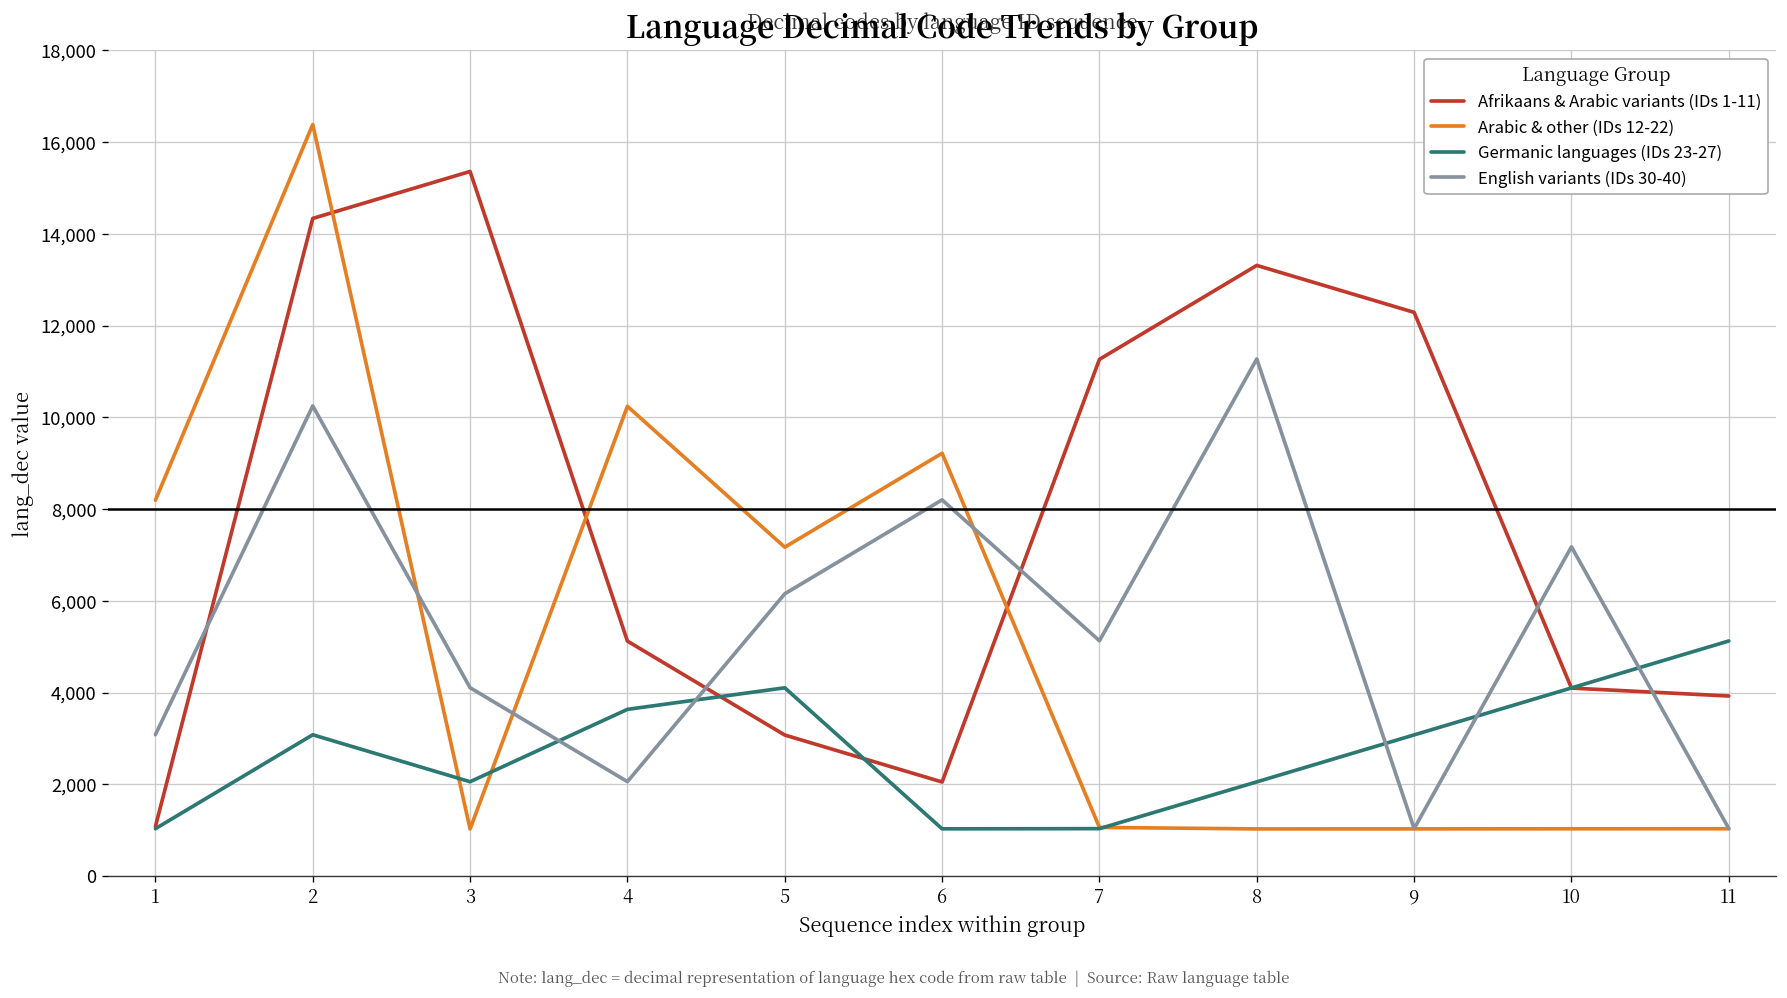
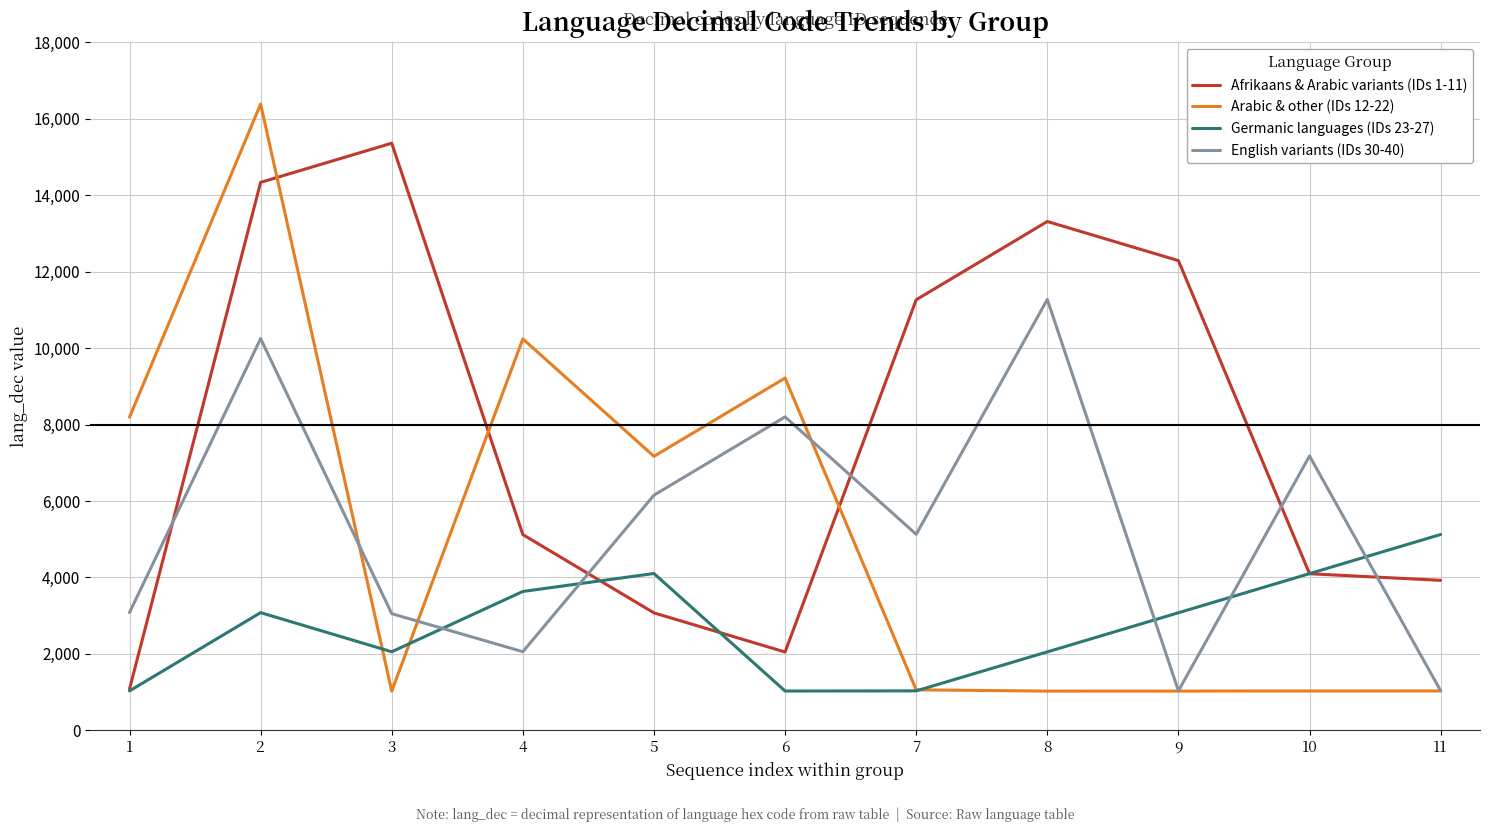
English variants (IDs 30-40), 3: 4,100 -> 3,100
